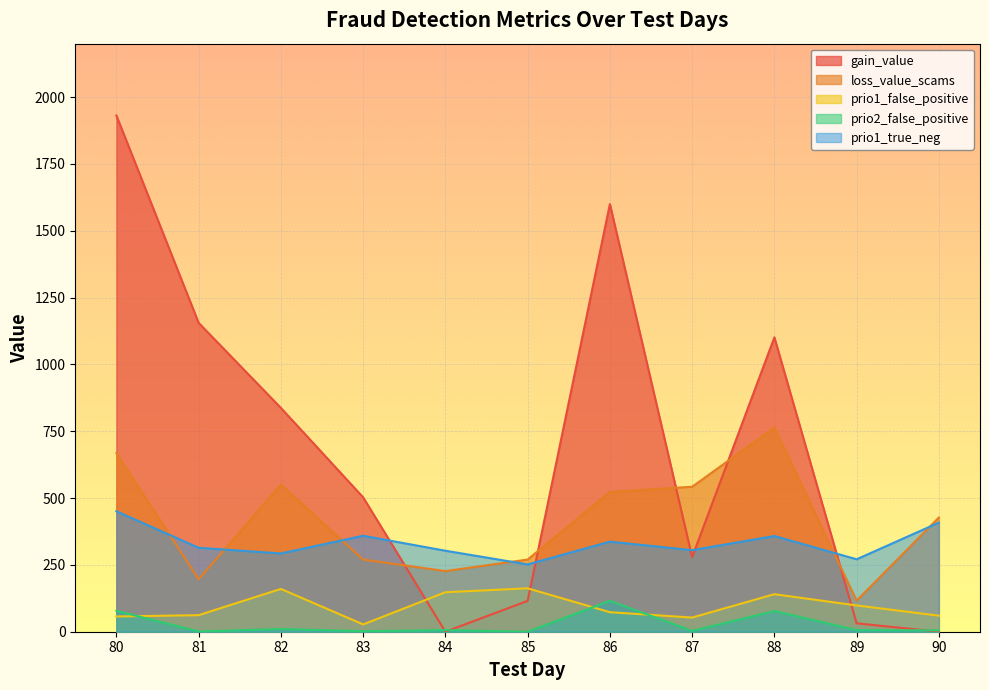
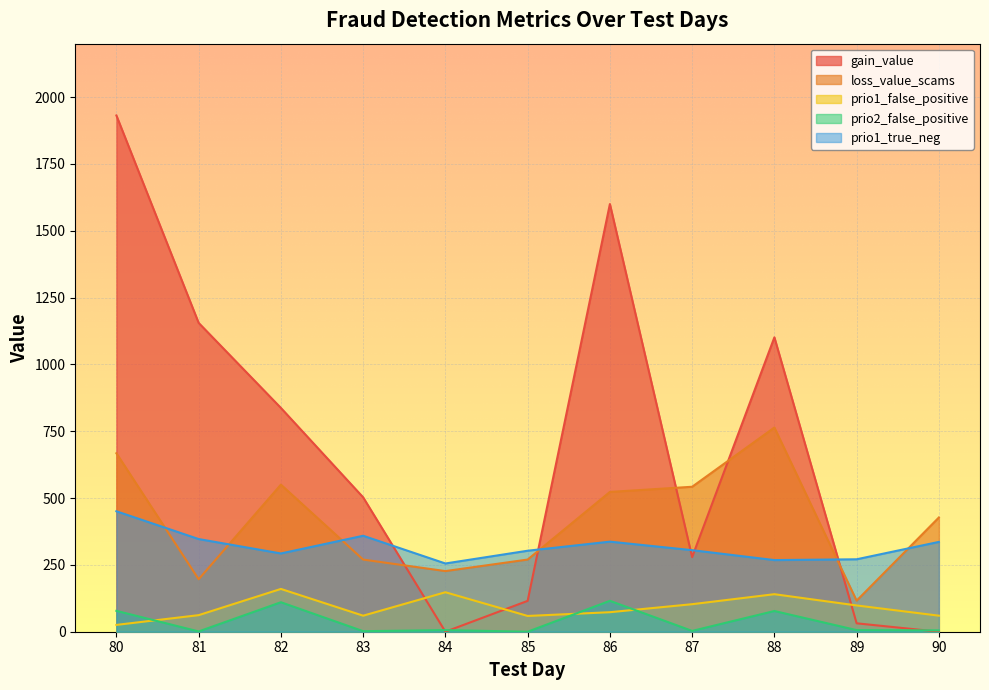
prio1_false_positive, 80: 60 -> 30
prio1_true_neg, 81: 310 -> 350
prio2_false_positive, 82: 10 -> 110
prio1_false_positive, 83: 30 -> 60
prio1_true_neg, 84: 300 -> 260
prio1_false_positive, 85: 160 -> 60
prio1_true_neg, 85: 250 -> 300
prio1_false_positive, 87: 50 -> 100
prio1_true_neg, 88: 360 -> 270
prio1_true_neg, 90: 410 -> 340
